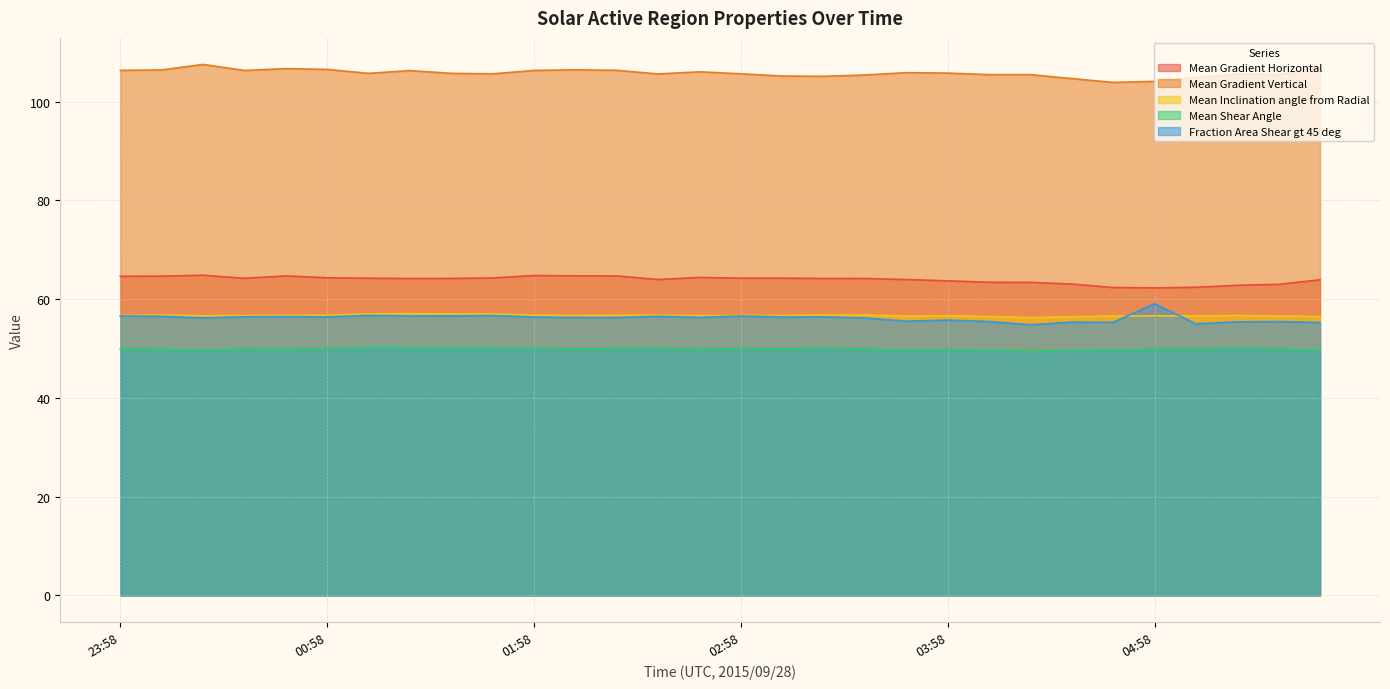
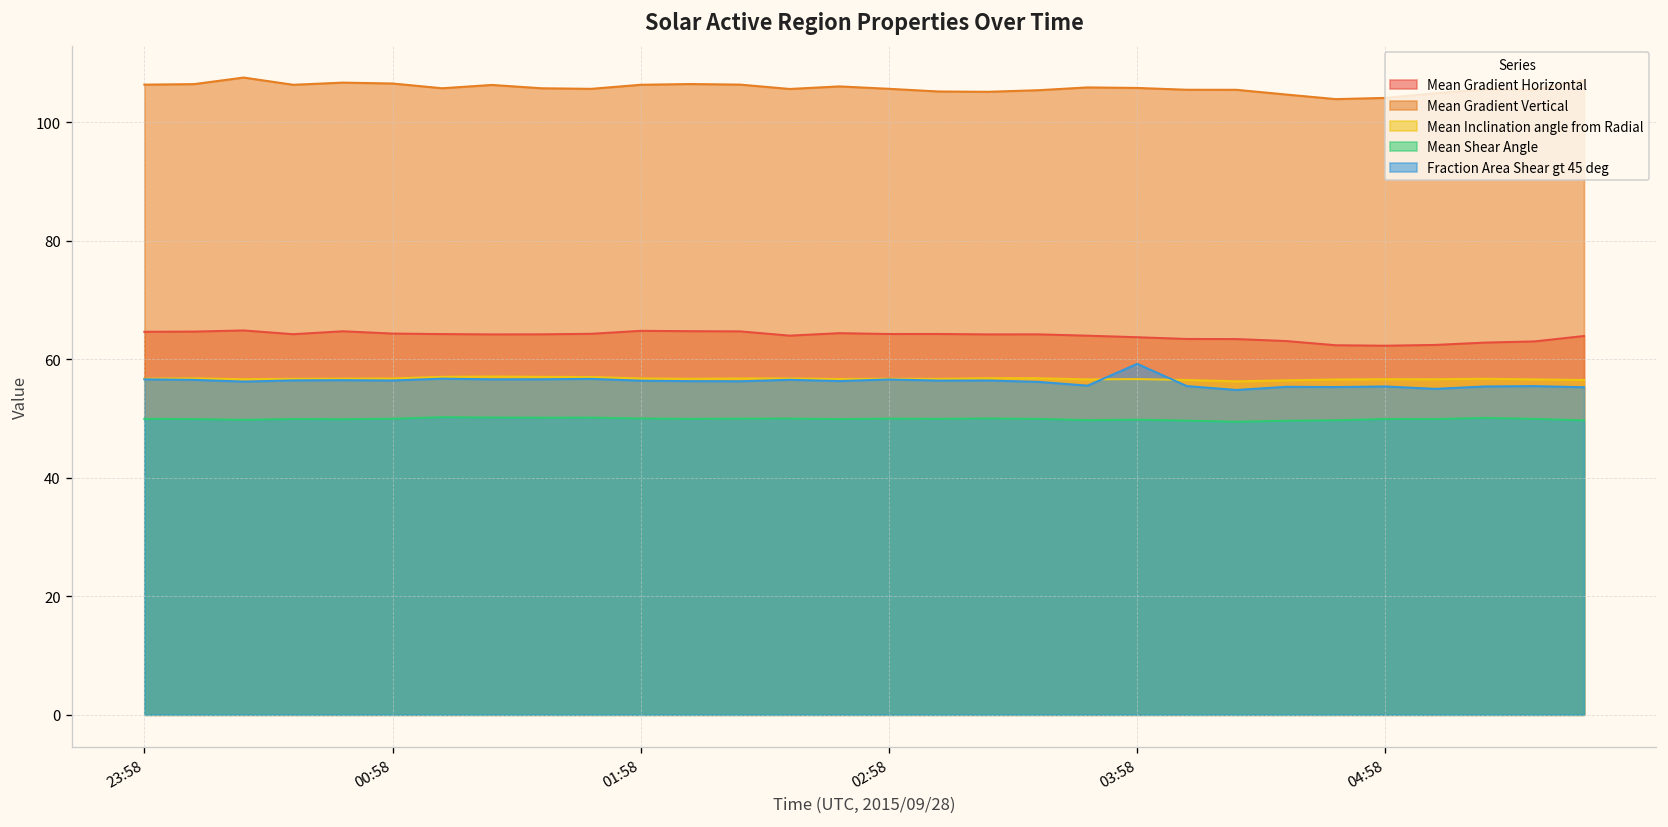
Fraction Area Shear gt 45 deg, 03:58: 56 -> 59
Fraction Area Shear gt 45 deg, 04:58: 59 -> 55
